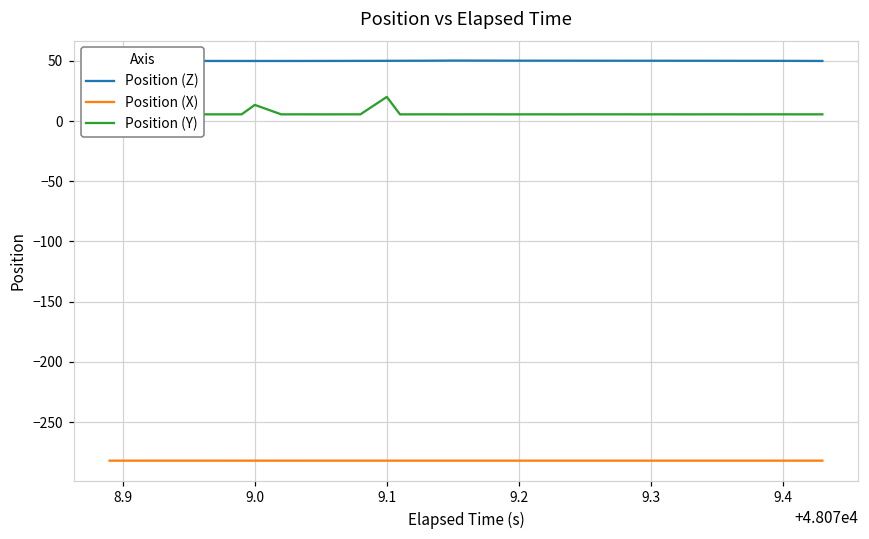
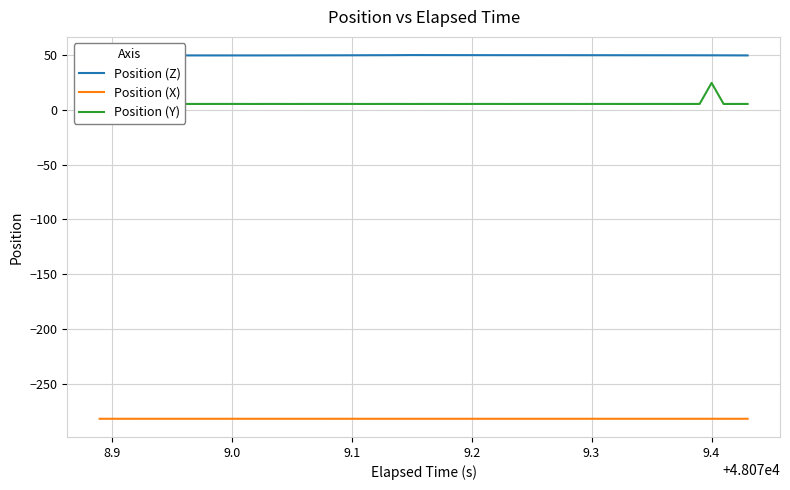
Position (Y), 9.0: 13 -> 6
Position (Y), 9.1: 20 -> 6
Position (Y), 9.4: 6 -> 25
